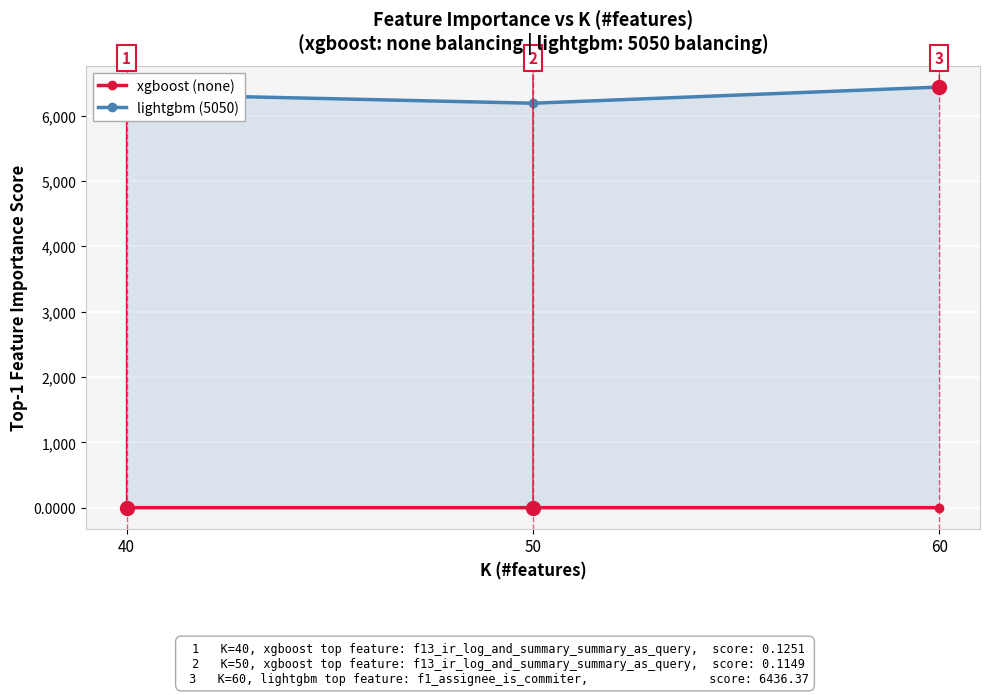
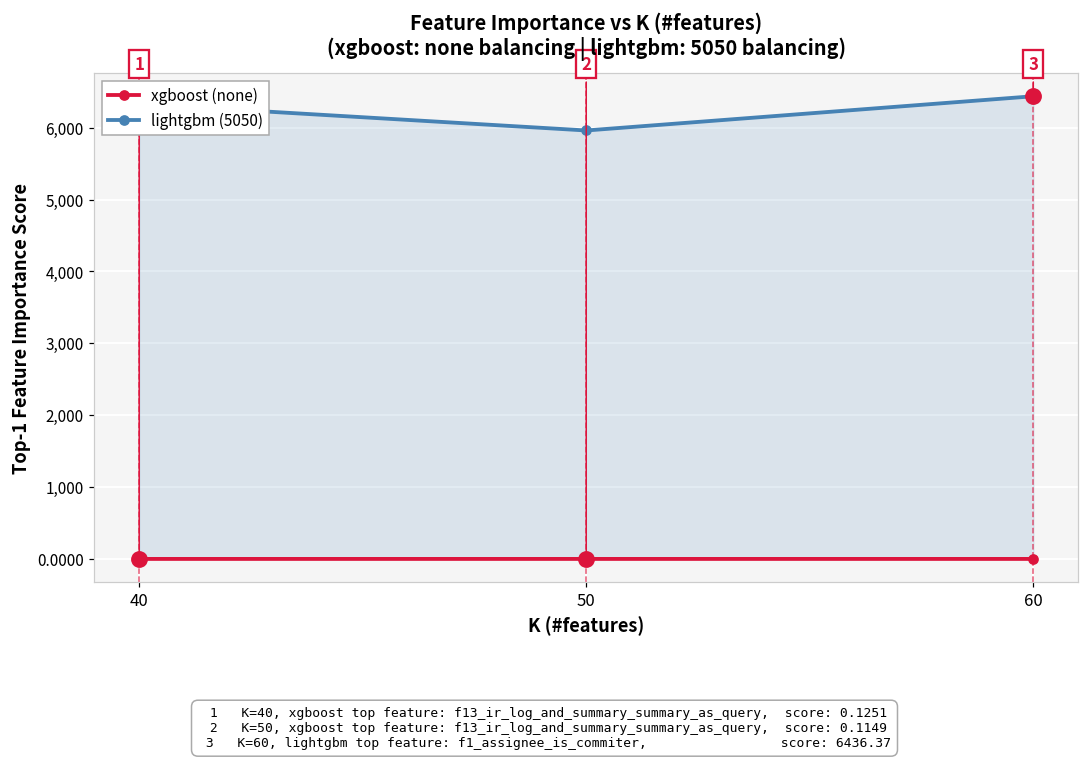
lightgbm (5050), 50: 6,200 -> 6,000
